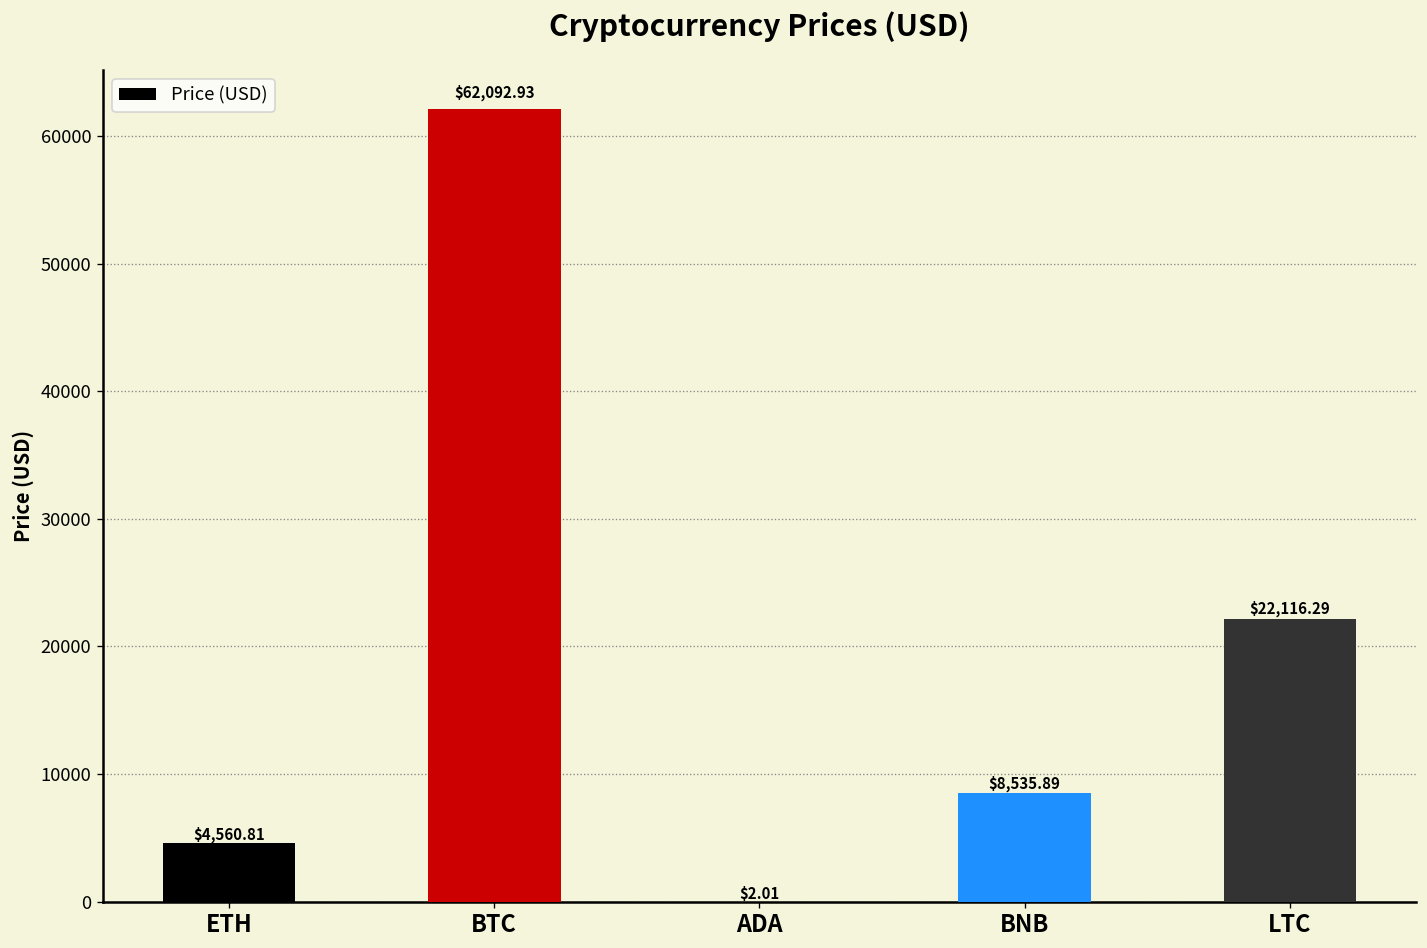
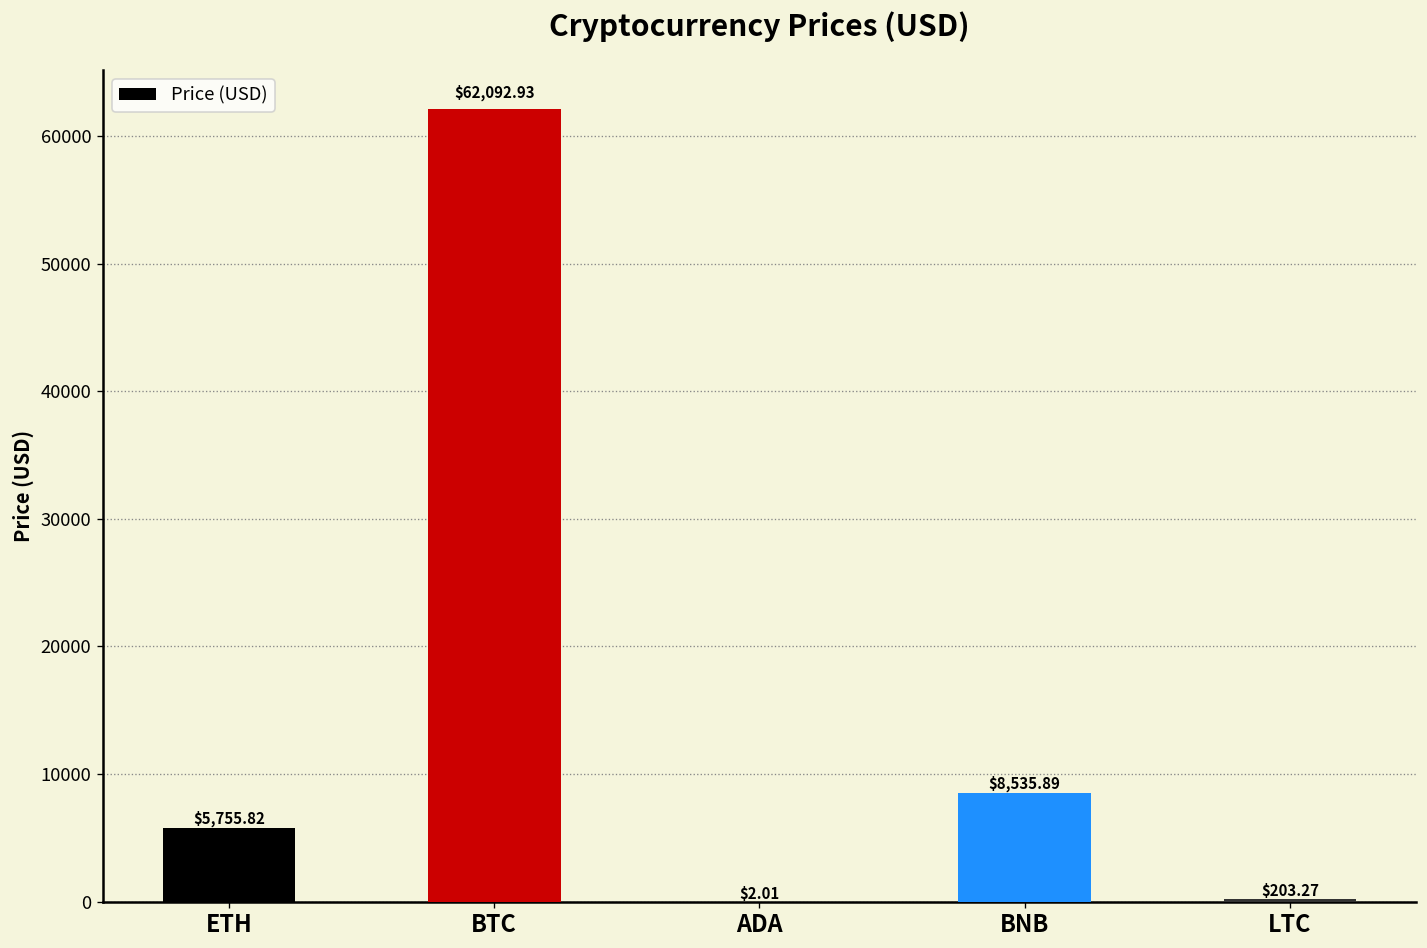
ETH: $4,560.81 -> $5,755.82
LTC: $22,116.29 -> $203.27
